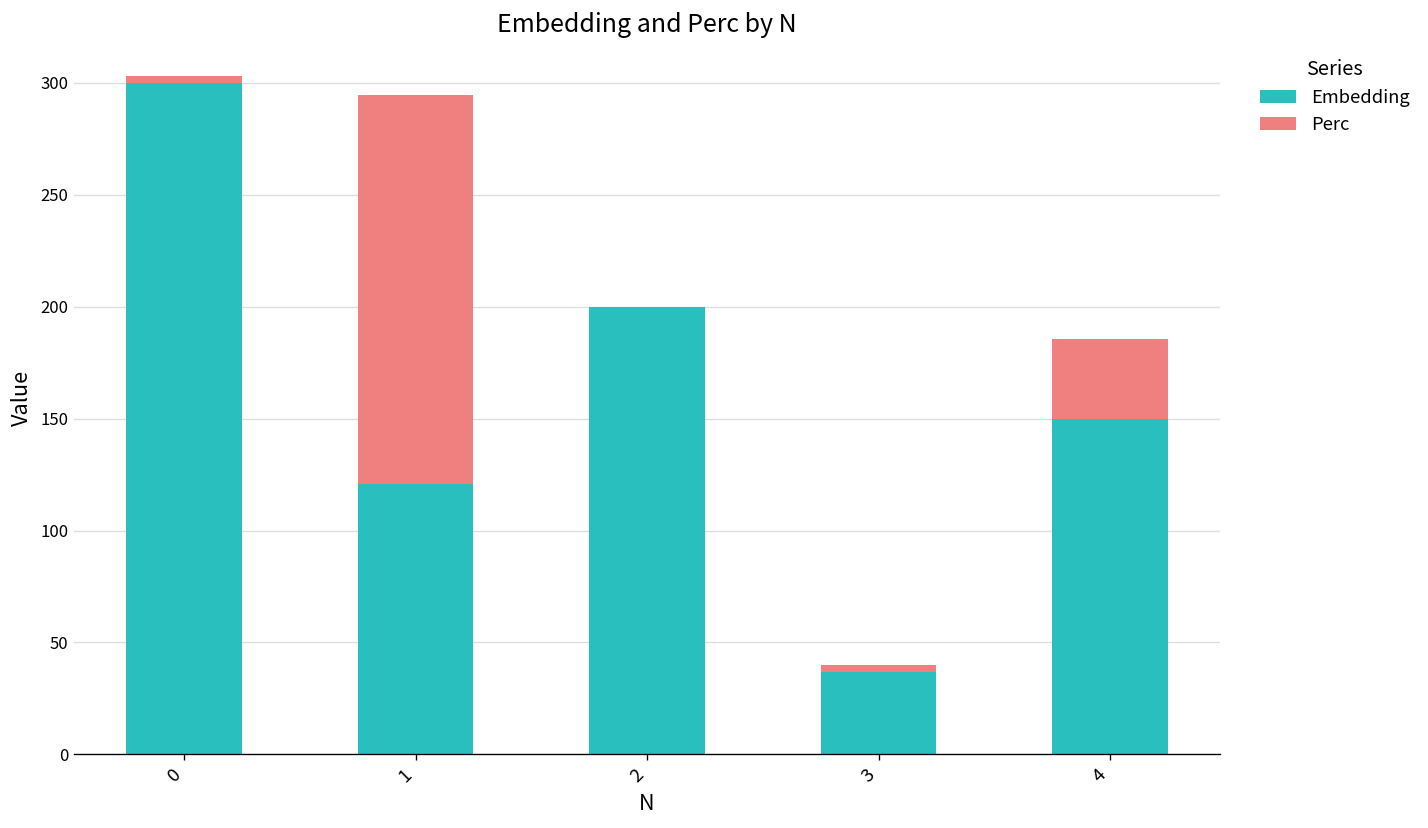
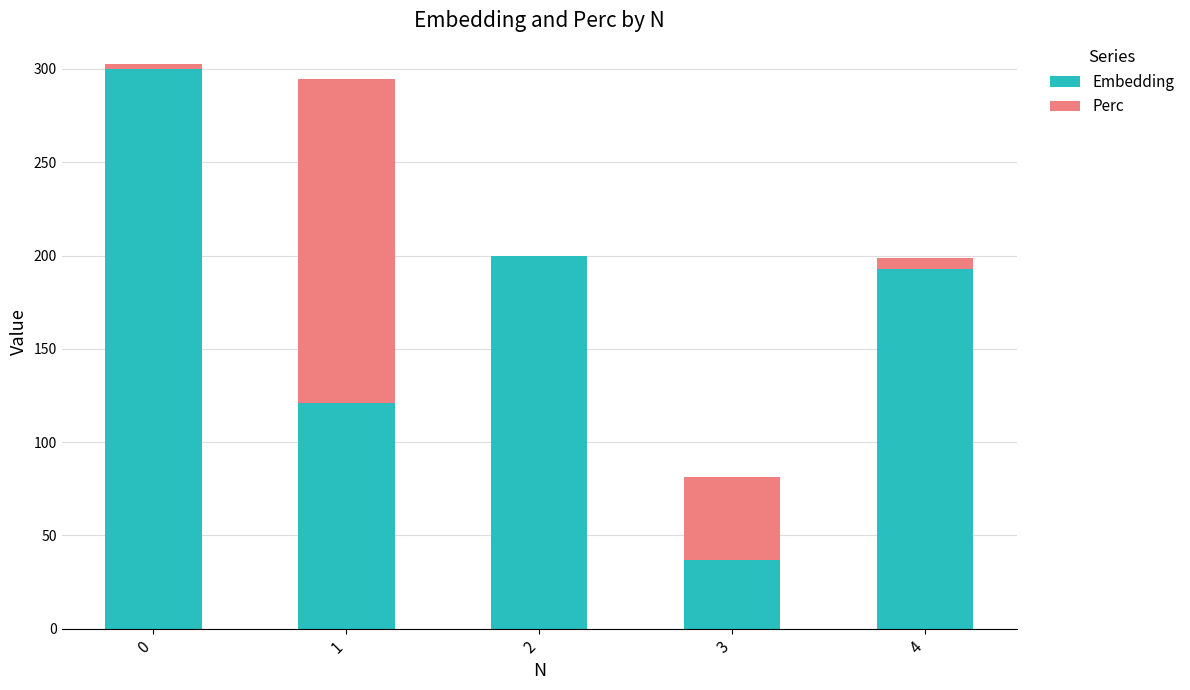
Perc, 3: 3 -> 44
Embedding, 4: 150 -> 193
Perc, 4: 36 -> 6
